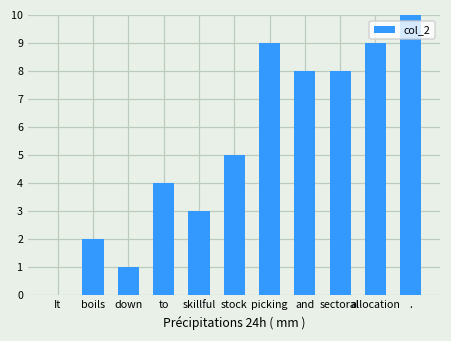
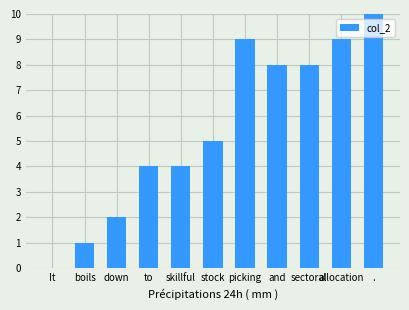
boils: 2 -> 1
down: 1 -> 2
skillful: 3 -> 4
